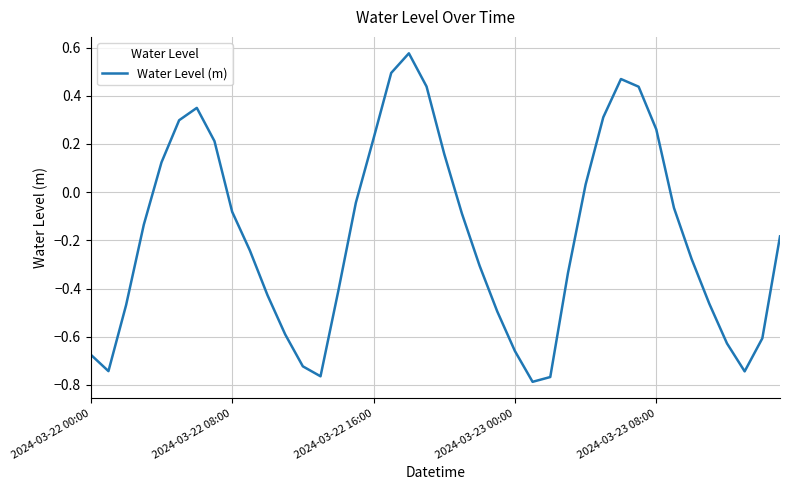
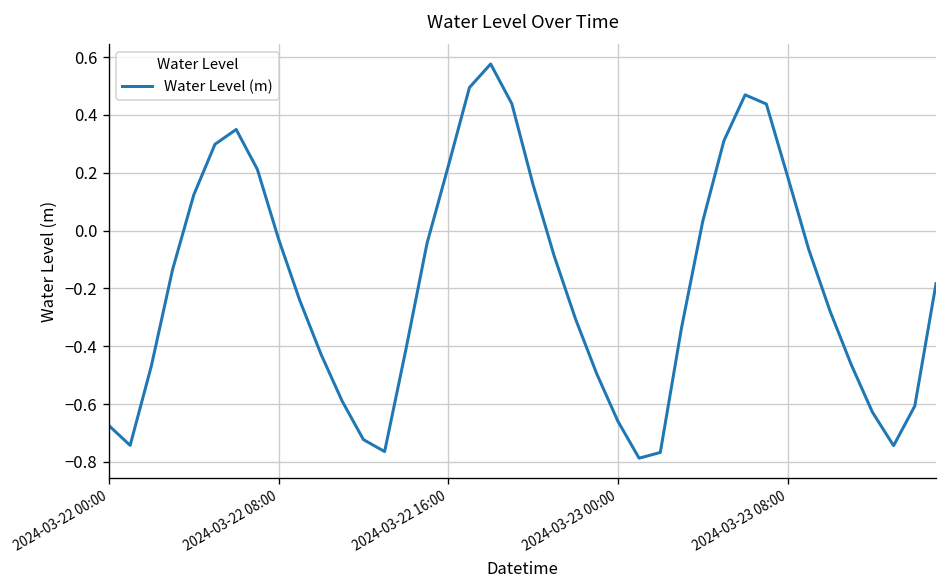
2024-03-22 08:00: -0.08 -> -0.03
2024-03-23 08:00: 0.26 -> 0.19
